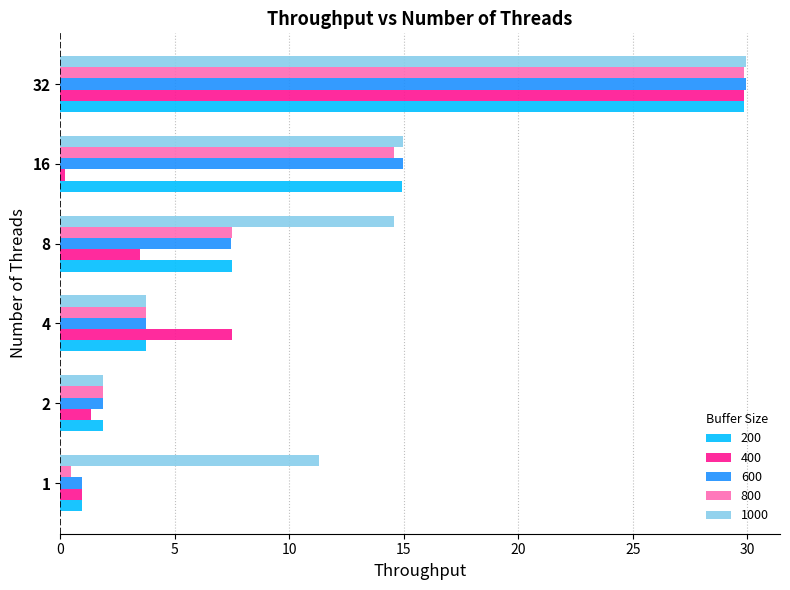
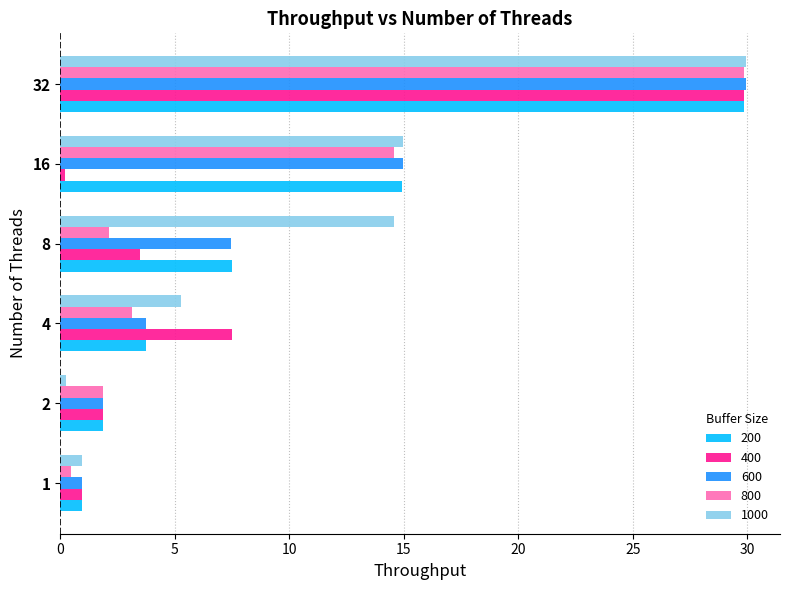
800, 8: 7.5 -> 2.1
1000, 4: 3.7 -> 5.3
800, 4: 3.7 -> 3.1
1000, 2: 1.9 -> 0.2
400, 2: 1.4 -> 1.9
1000, 1: 11.3 -> 0.9
